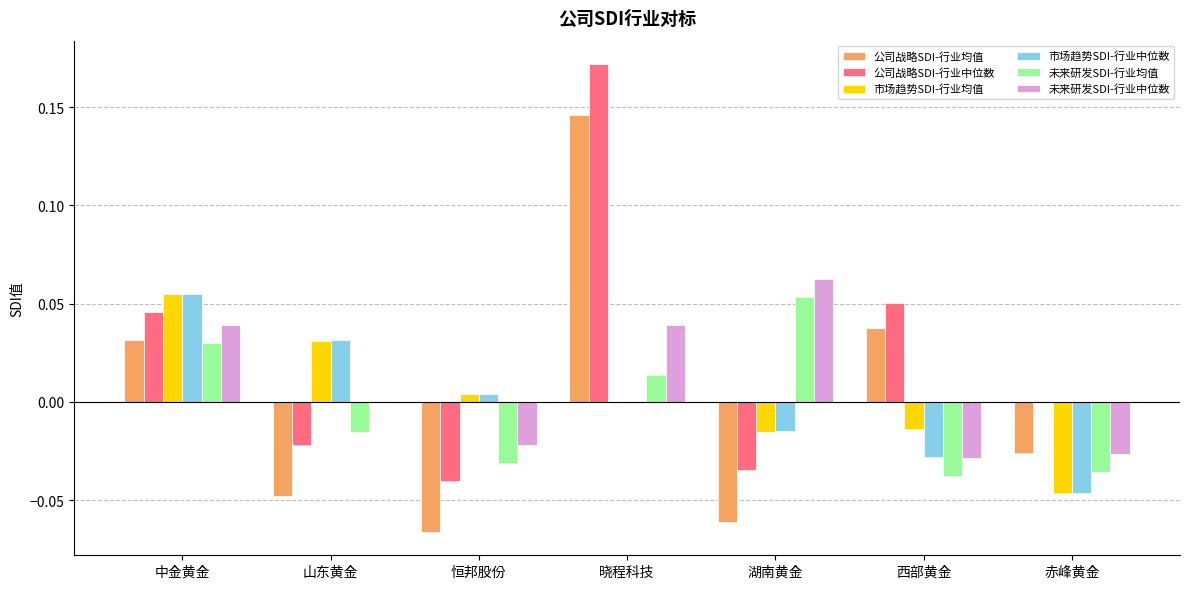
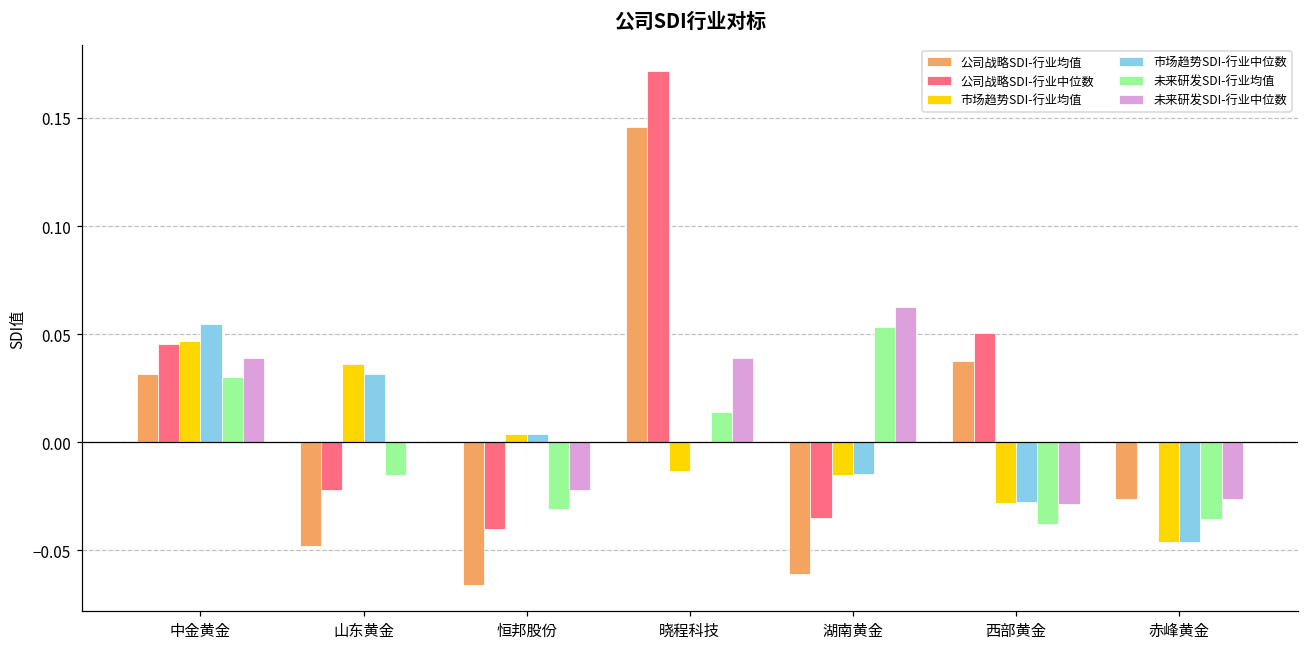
市场趋势SDI-行业均值, 中金黄金: 0.055 -> 0.047
市场趋势SDI-行业均值, 山东黄金: 0.031 -> 0.036
市场趋势SDI-行业均值, 晓程科技: 0.000 -> -0.013
市场趋势SDI-行业均值, 西部黄金: -0.014 -> -0.028
